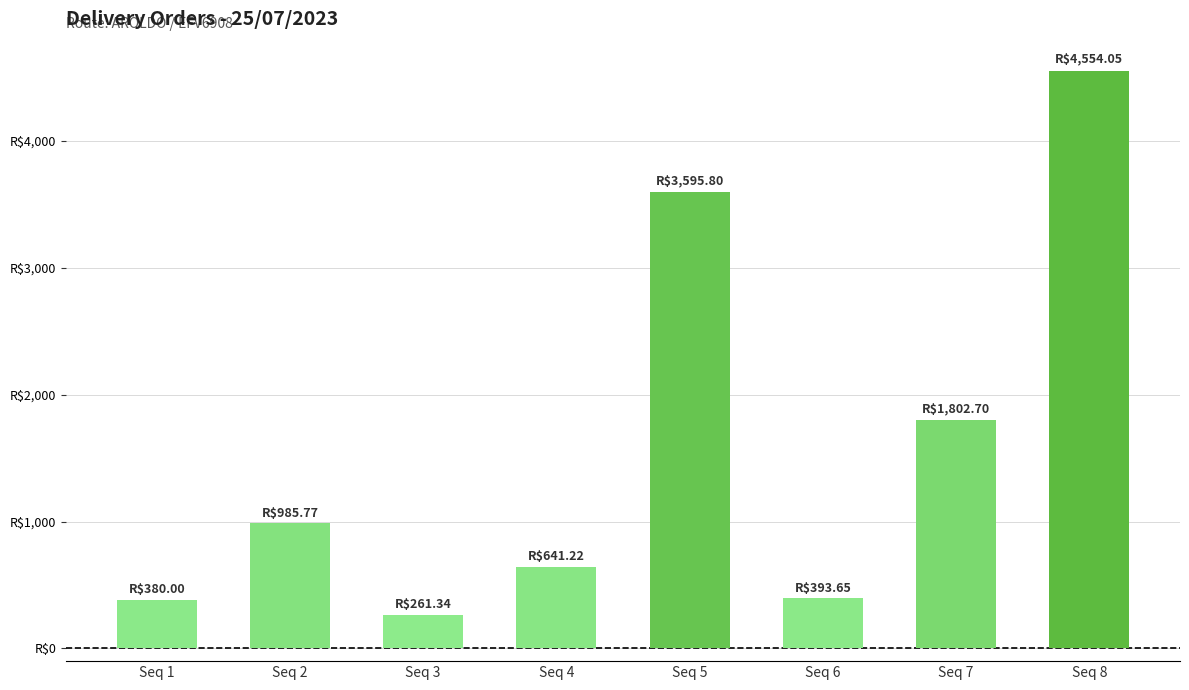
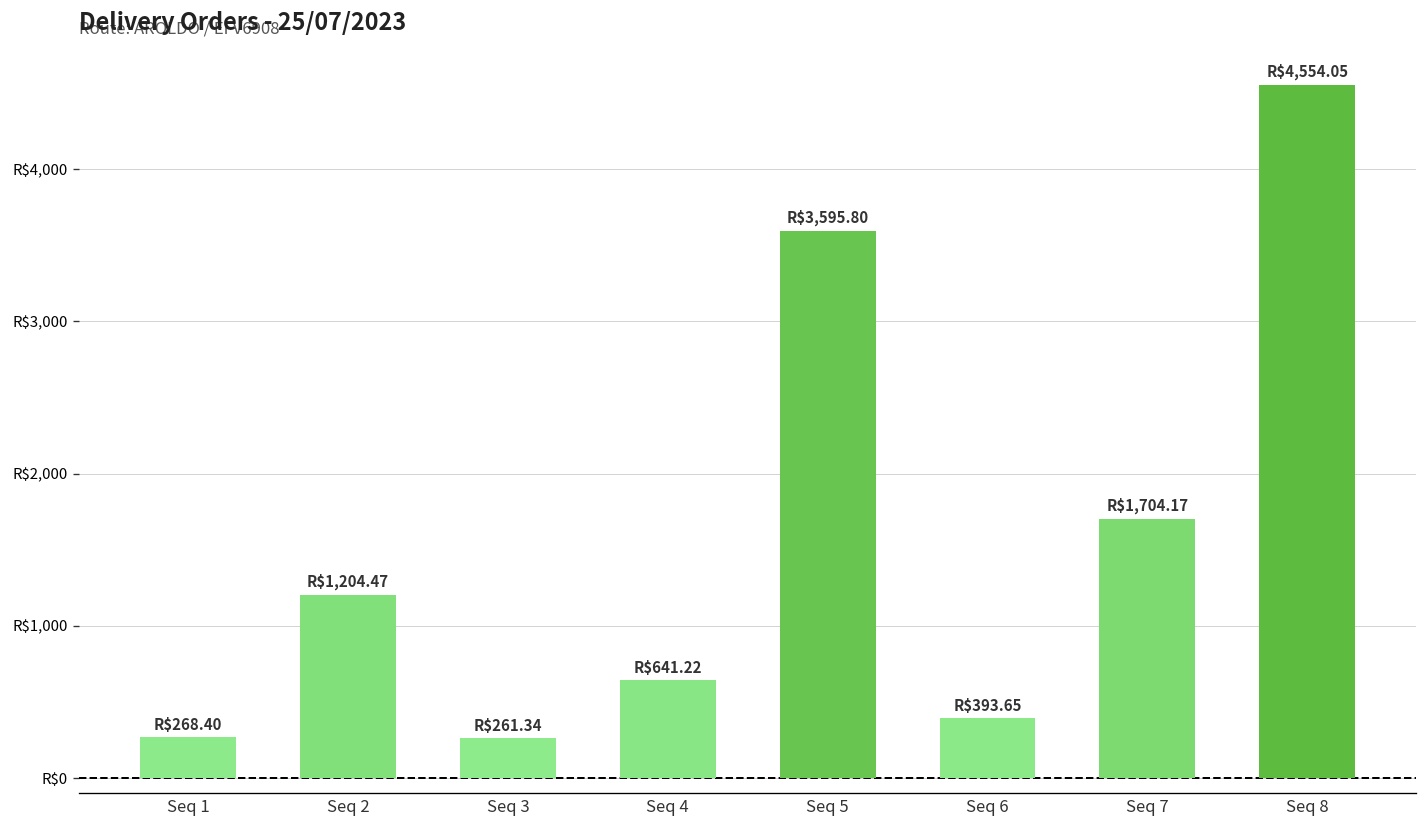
Seq 1: $380.00 -> $268.40
Seq 2: $985.77 -> $1,204.47
Seq 7: $1,802.70 -> $1,704.17
